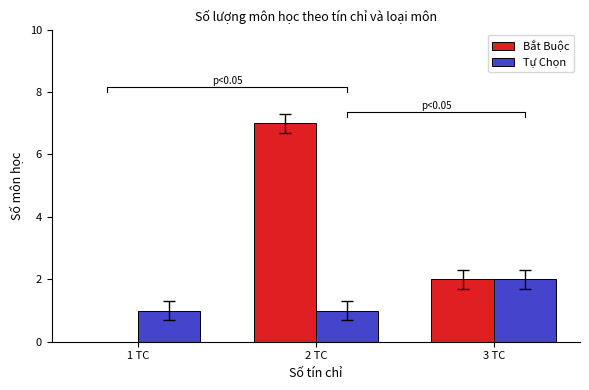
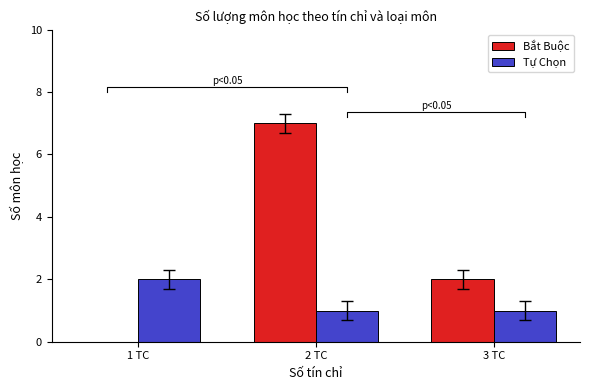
Tự Chọn, 1 TC: 1 -> 2
Tự Chọn, 3 TC: 2 -> 1
